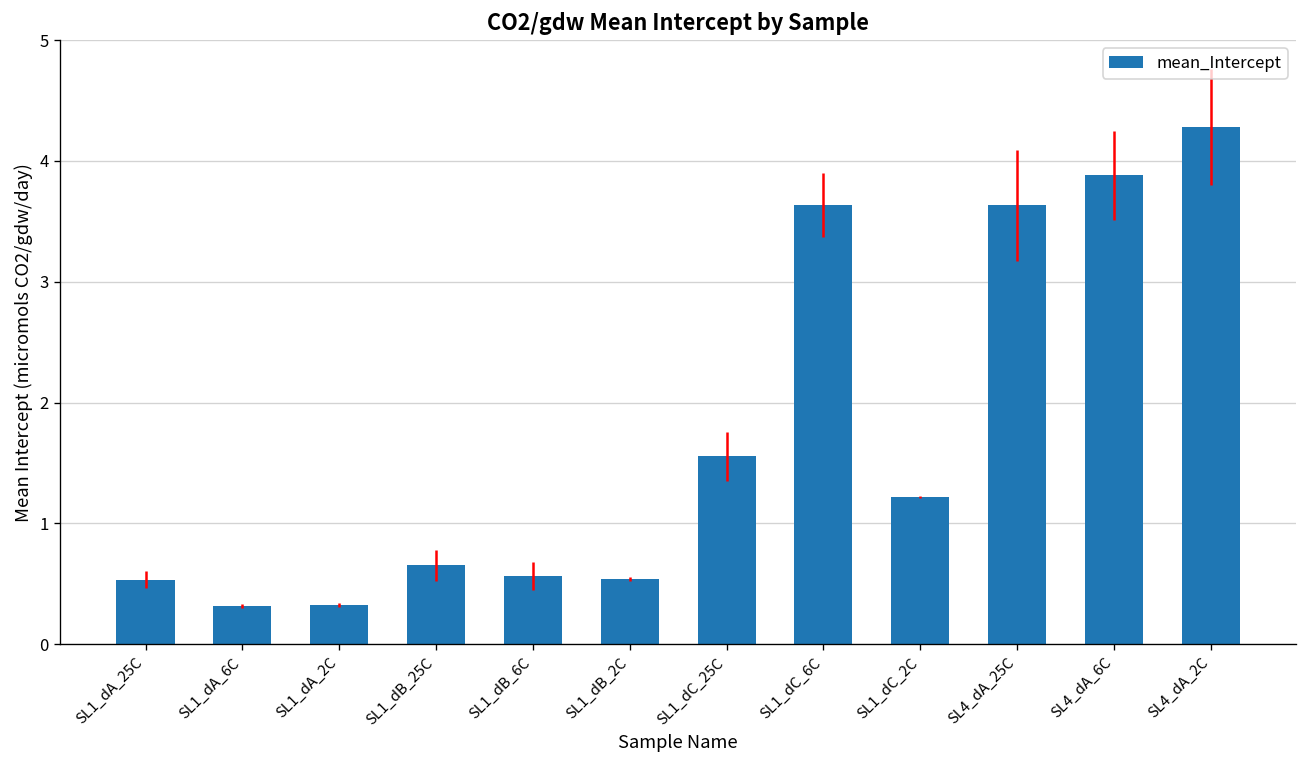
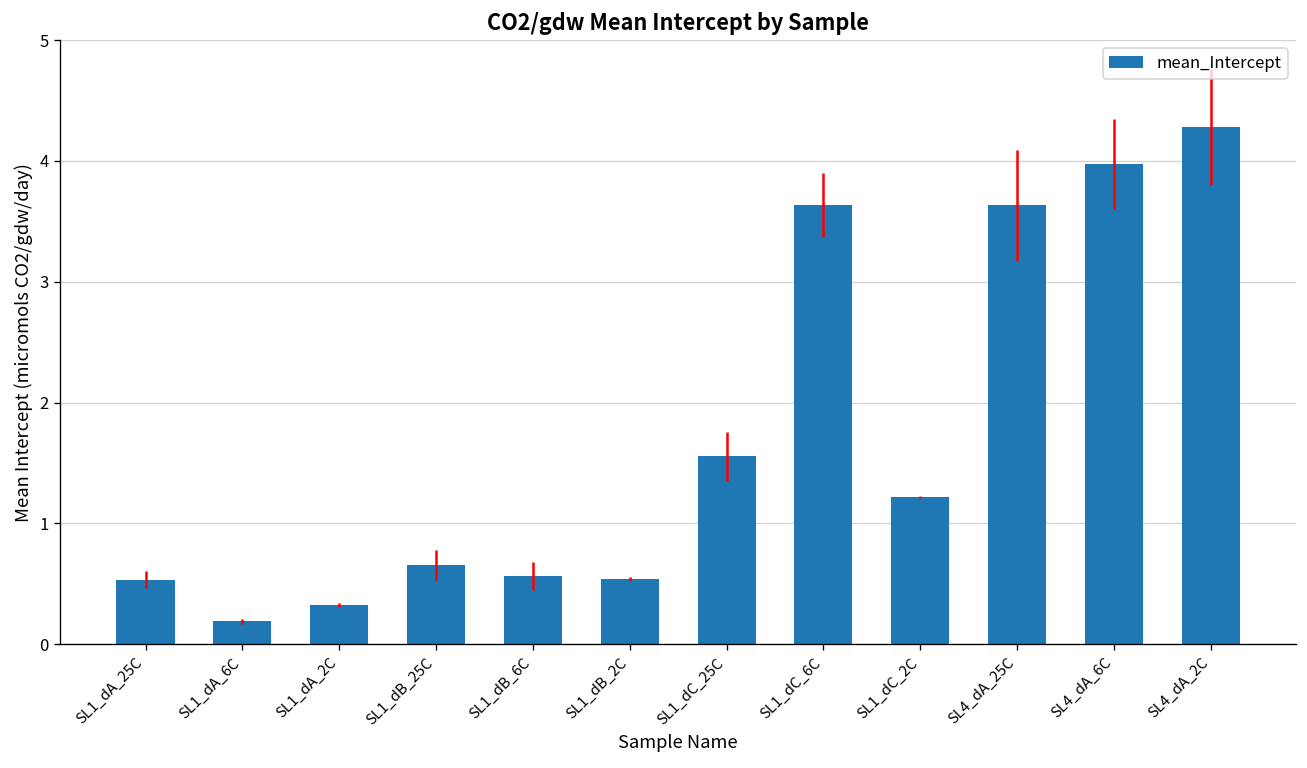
SL1_dA_6C: 0.32 -> 0.19
SL4_dA_6C: 3.88 -> 3.98
